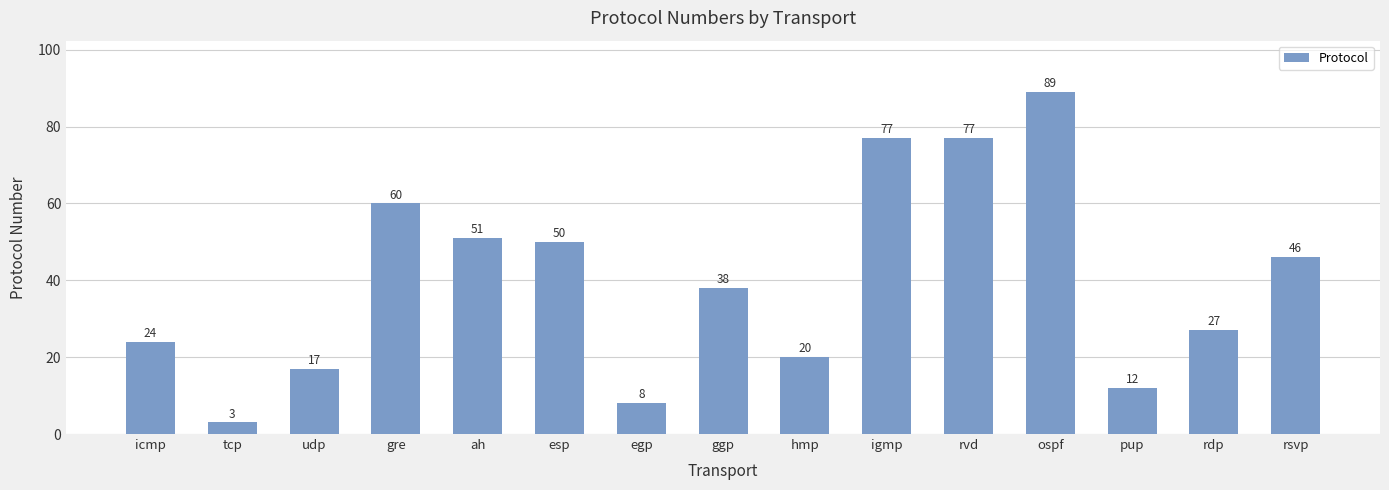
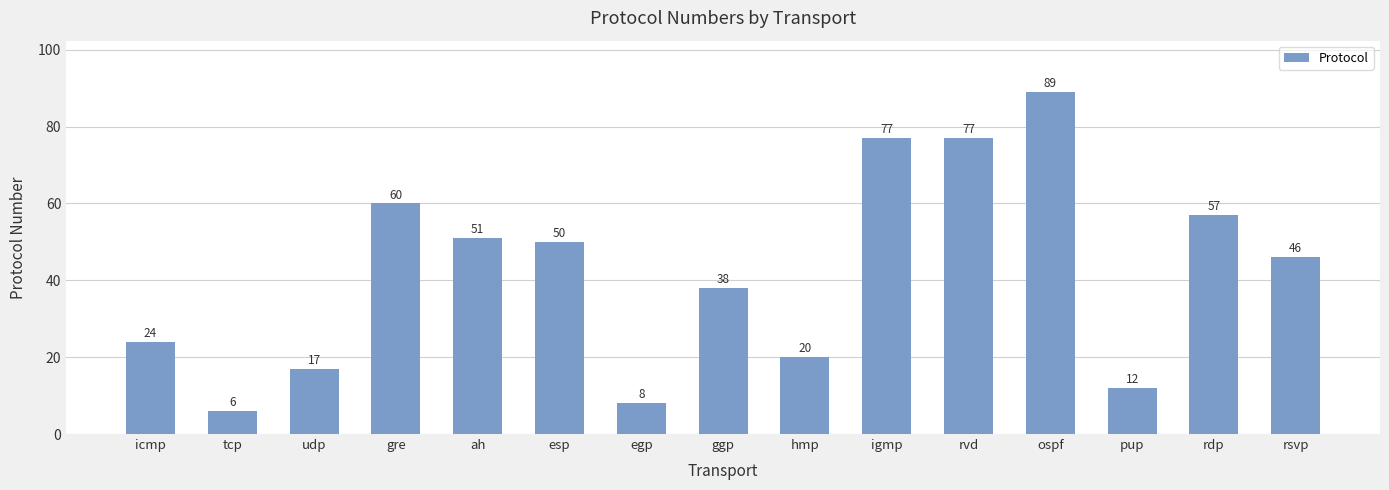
tcp: 3 -> 6
rdp: 27 -> 57
